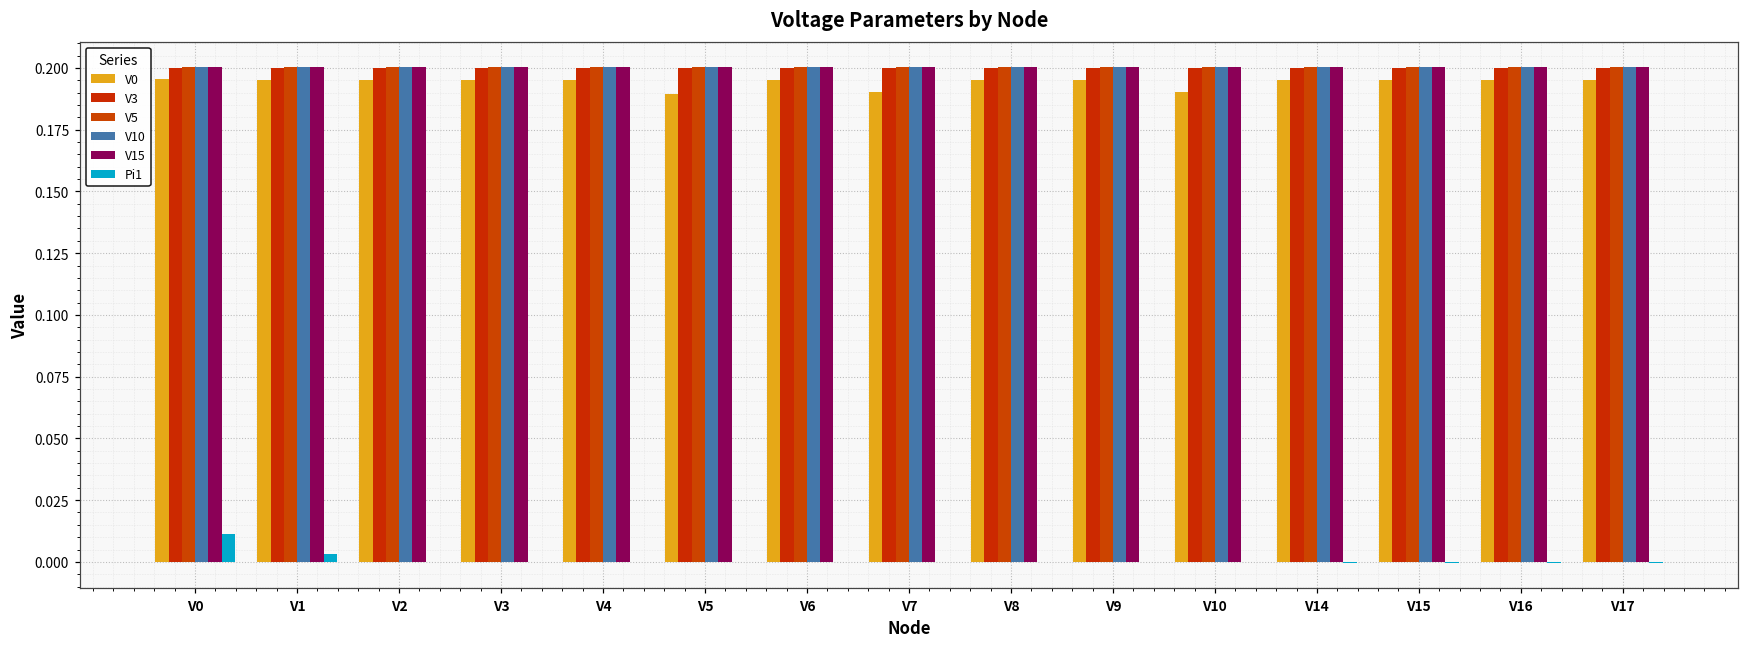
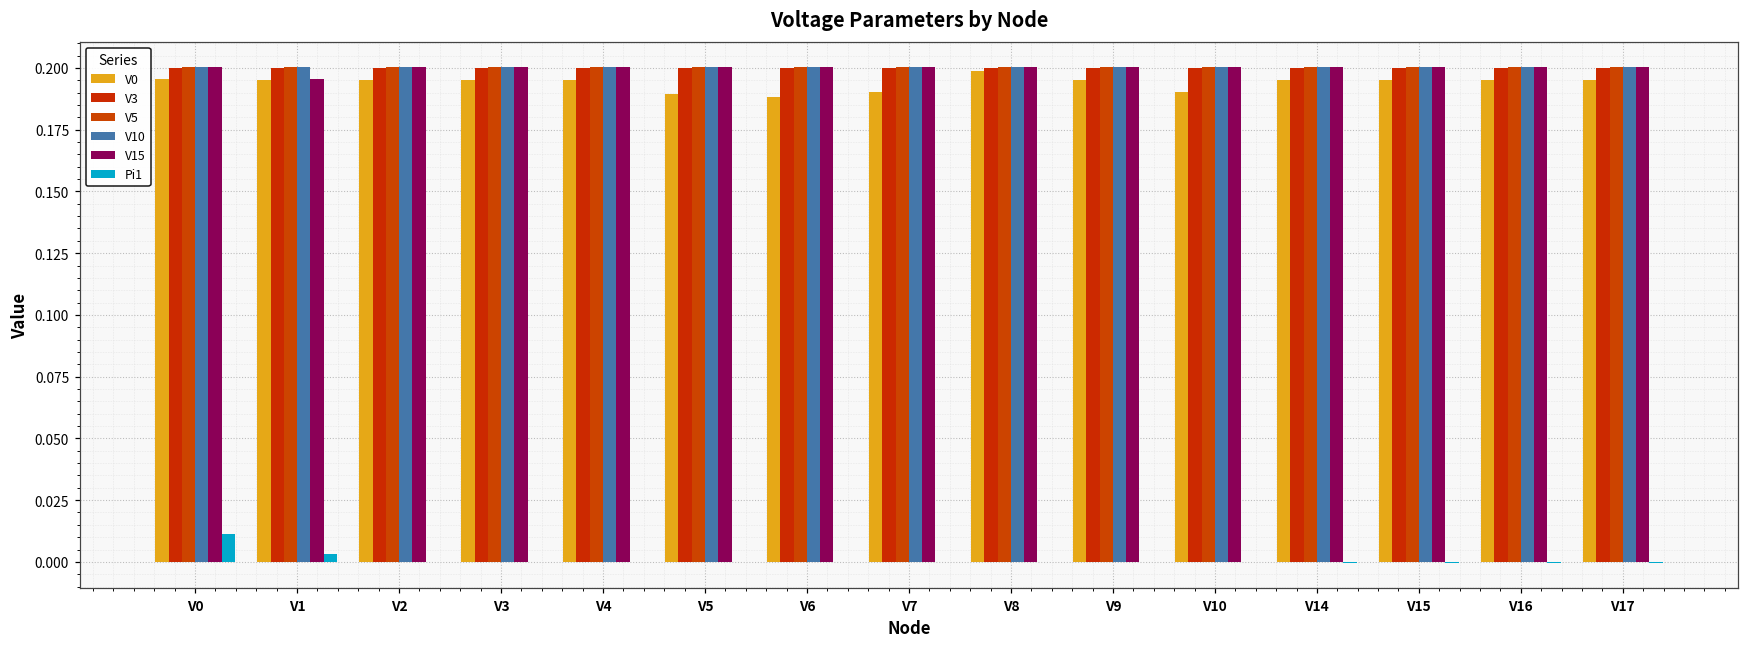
V15, V1: 0.200 -> 0.196
V0, V6: 0.195 -> 0.188
V0, V8: 0.195 -> 0.199
